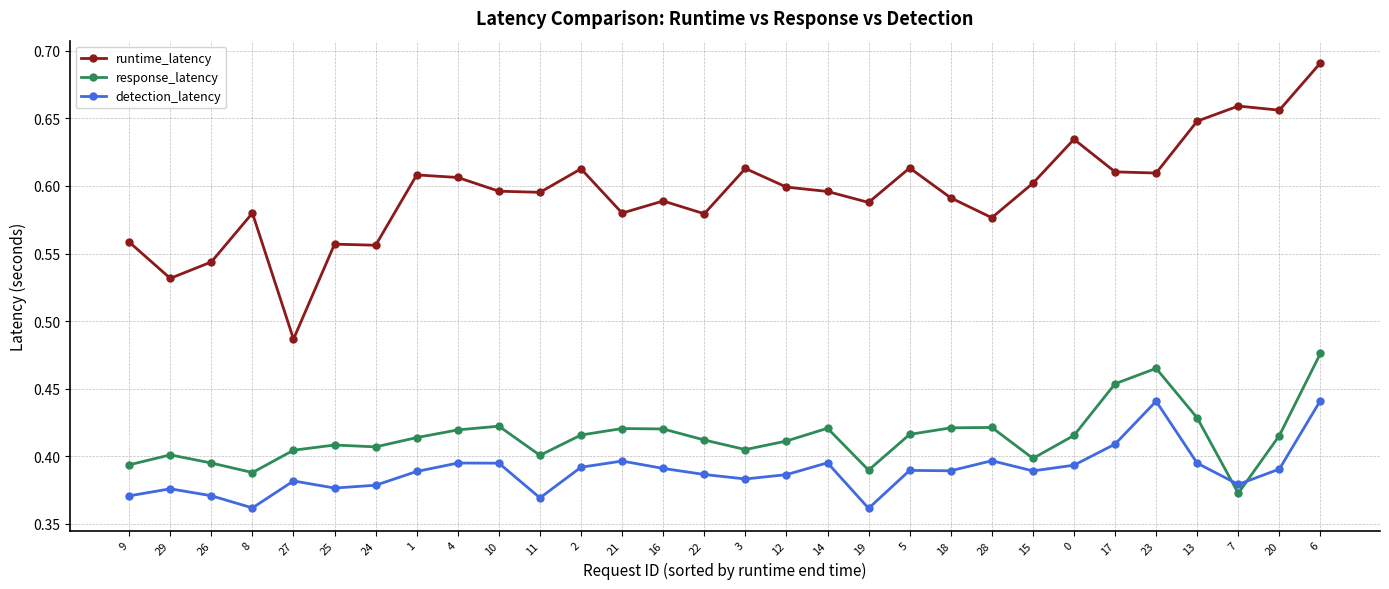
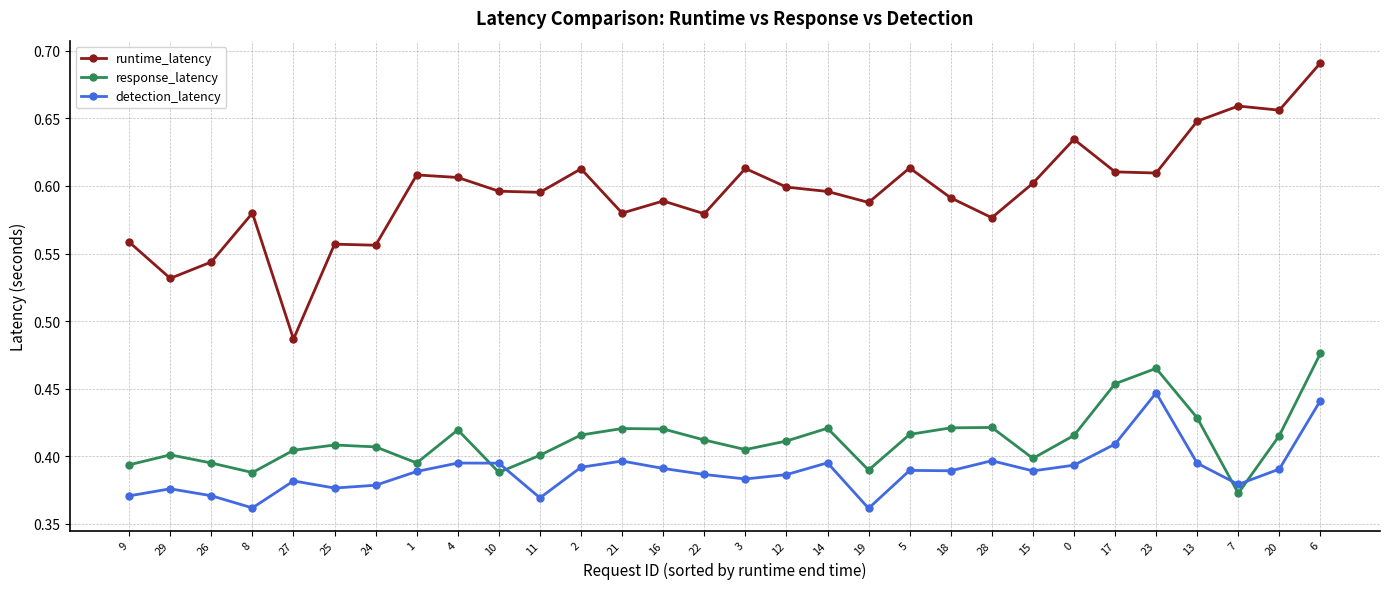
response_latency, 1: 0.414 -> 0.395
response_latency, 10: 0.422 -> 0.388
detection_latency, 23: 0.441 -> 0.447
